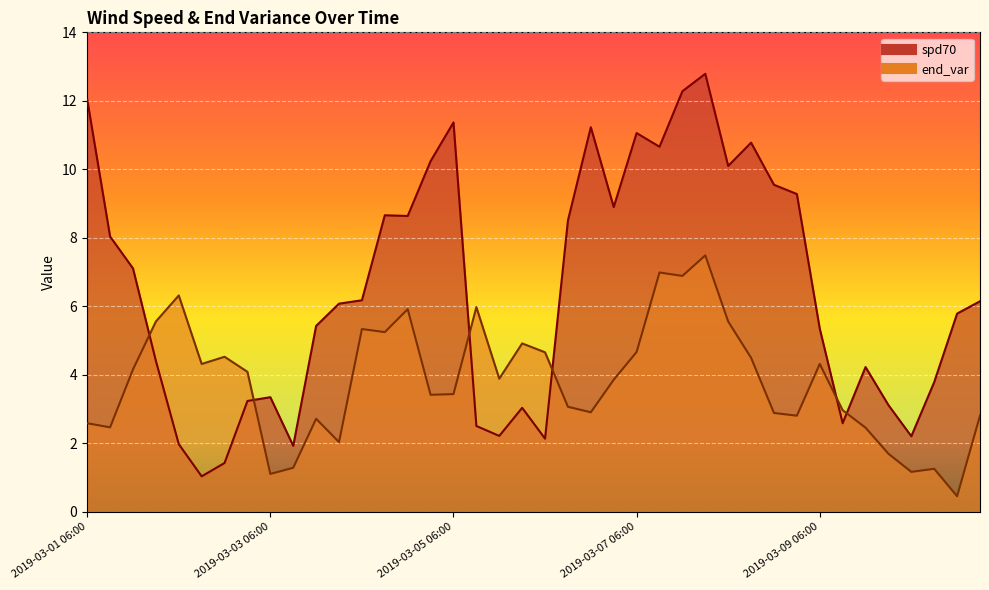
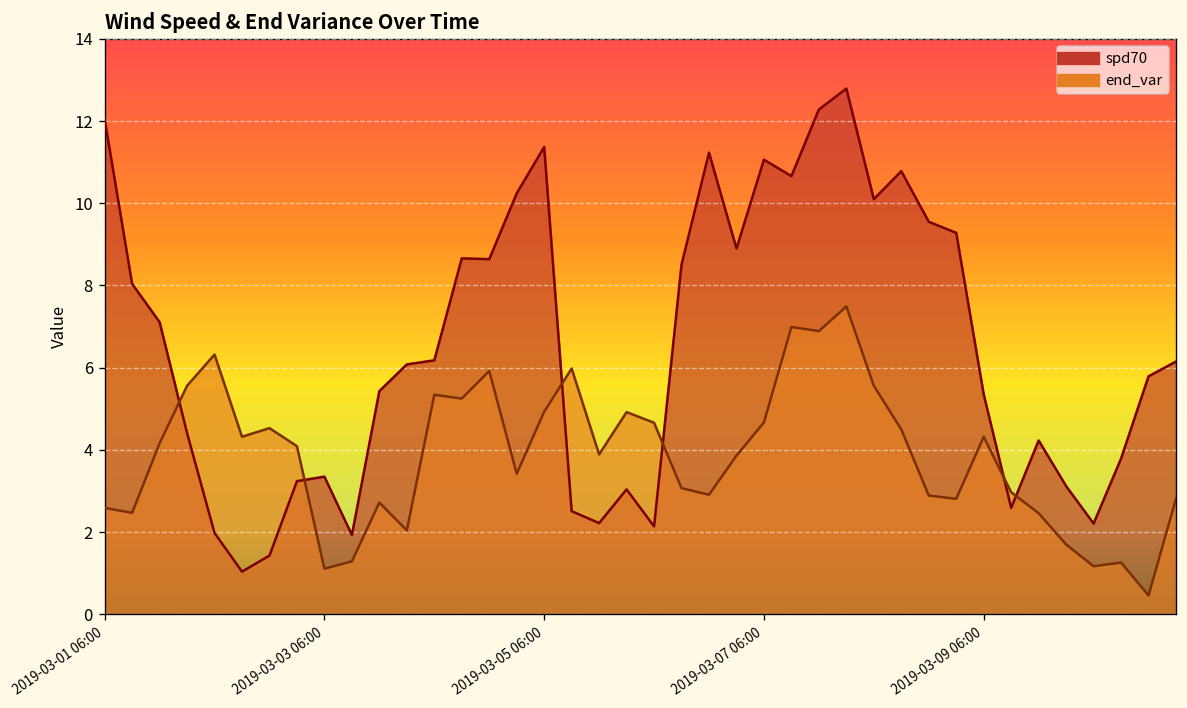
end_var, 2019-03-05 06:00: 3.4 -> 4.9
